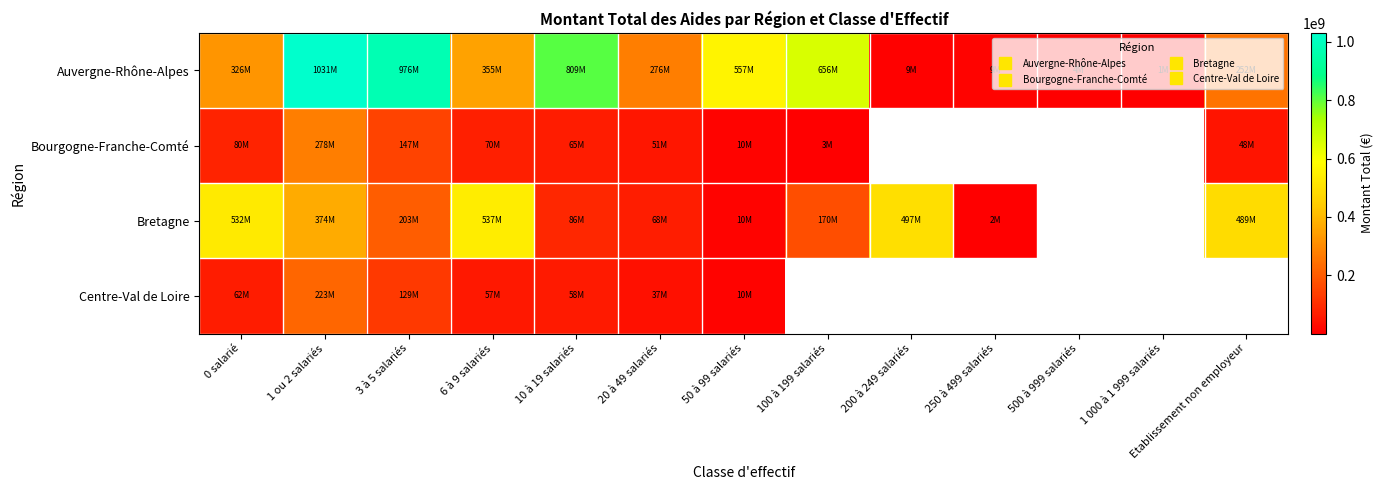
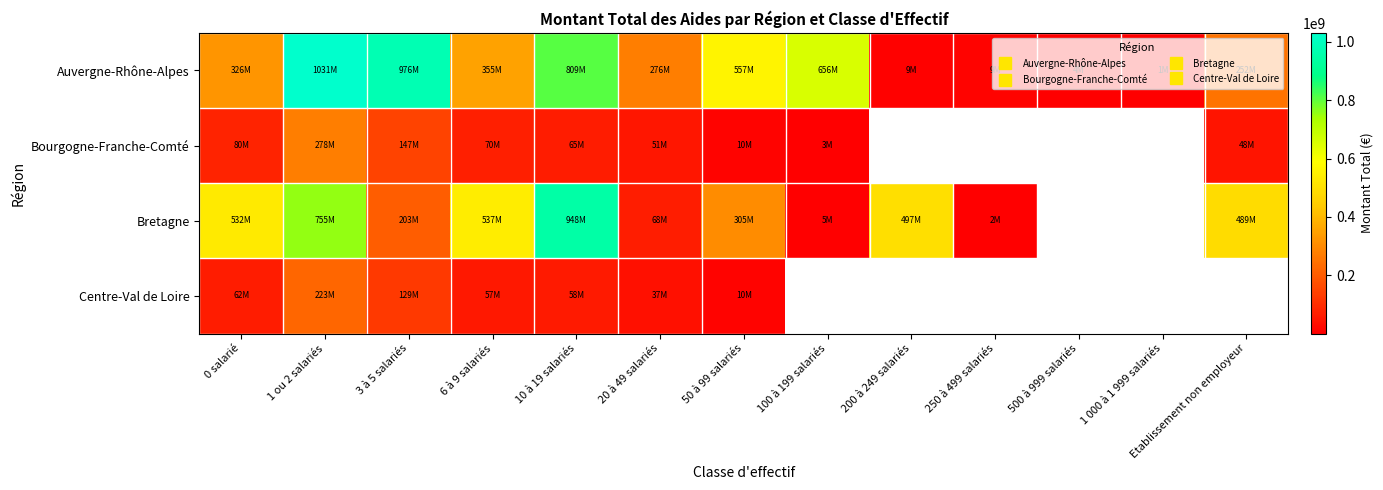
Bretagne, 1 ou 2 salariés: 374M -> 755M
Bretagne, 10 à 19 salariés: 86M -> 948M
Bretagne, 50 à 99 salariés: 10M -> 305M
Bretagne, 100 à 199 salariés: 170M -> 5M
